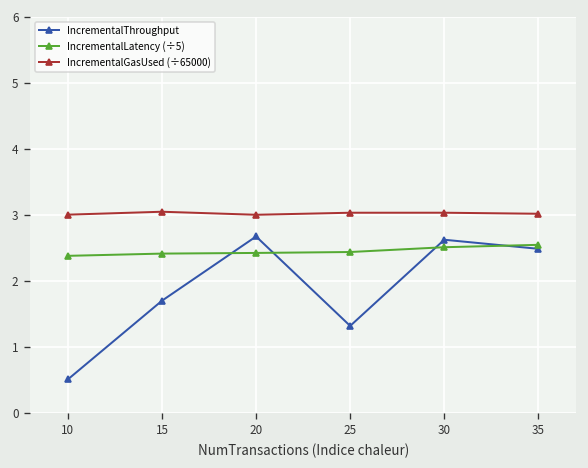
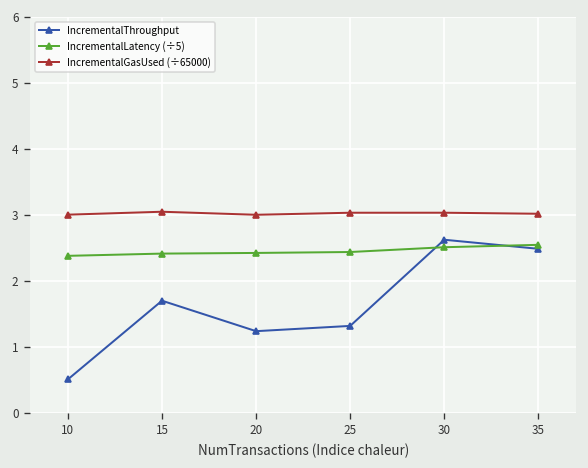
IncrementalThroughput, 20: 2.7 -> 1.2
